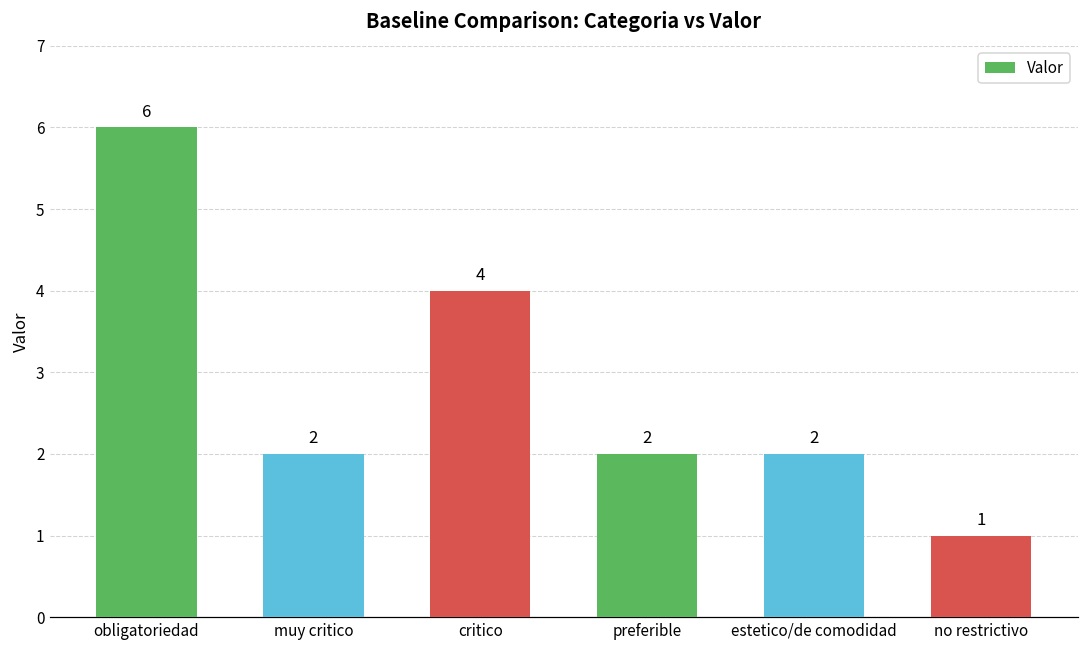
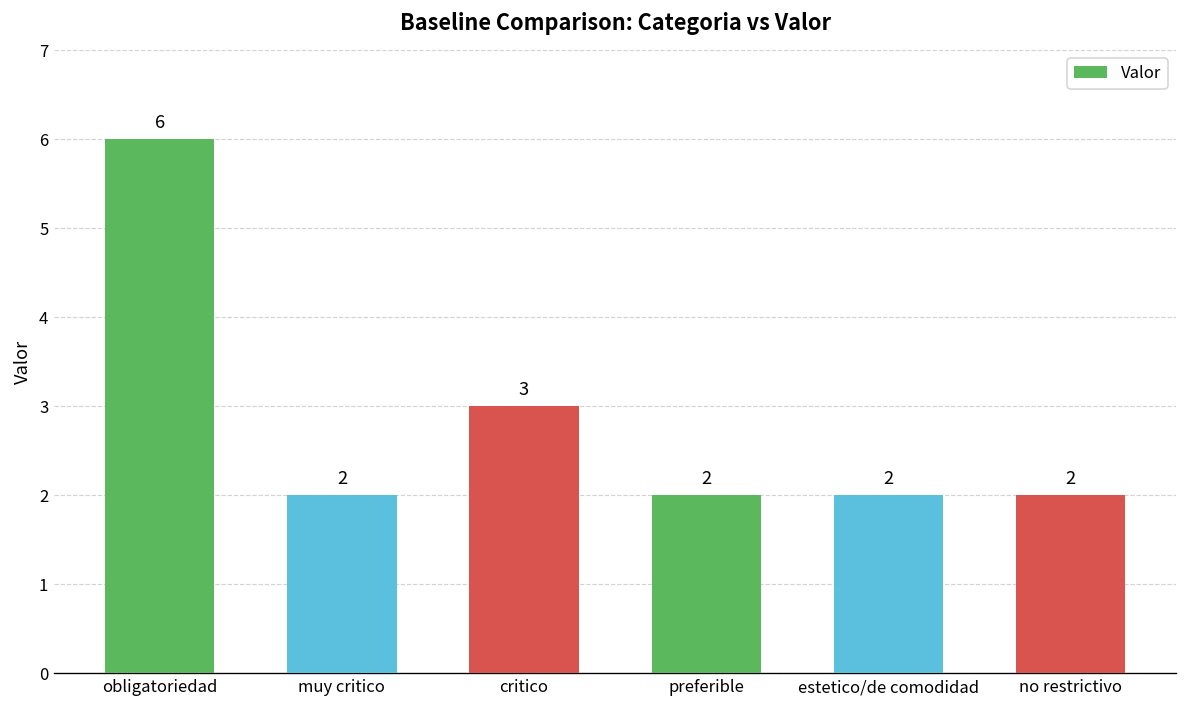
critico: 4 -> 3
no restrictivo: 1 -> 2
